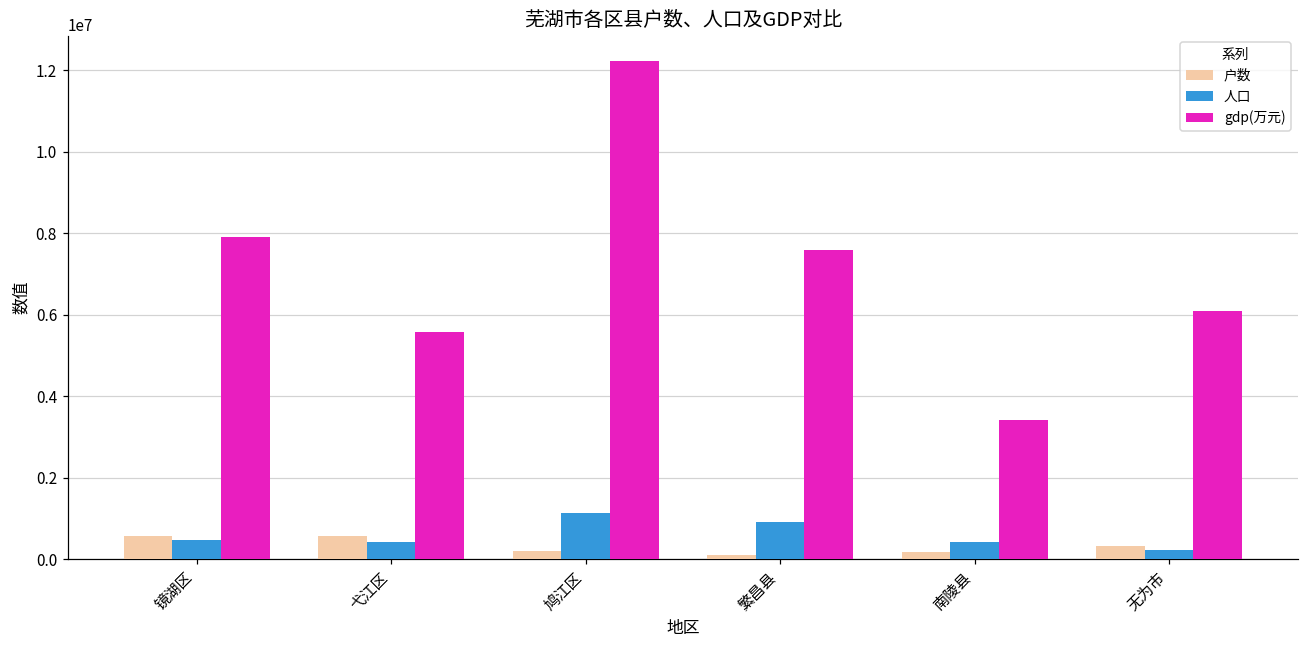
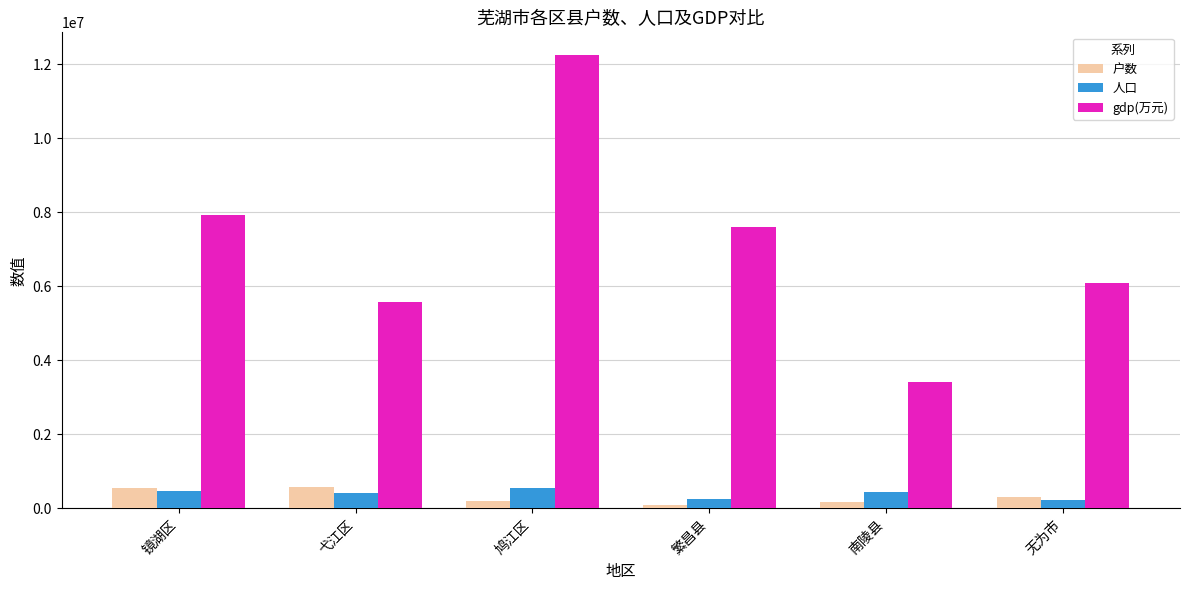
人口, 鸠江区: 1100000 -> 500000
人口, 繁昌县: 900000 -> 200000
